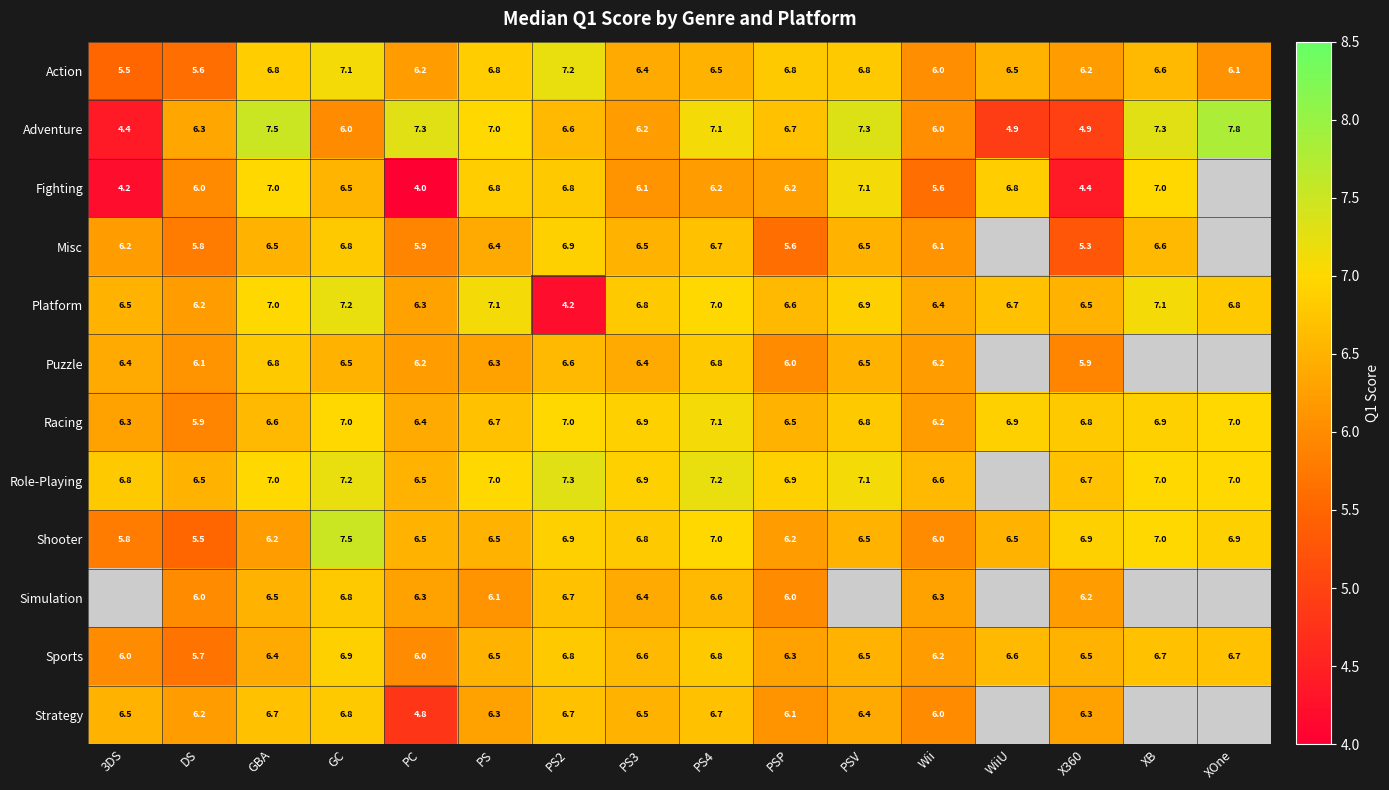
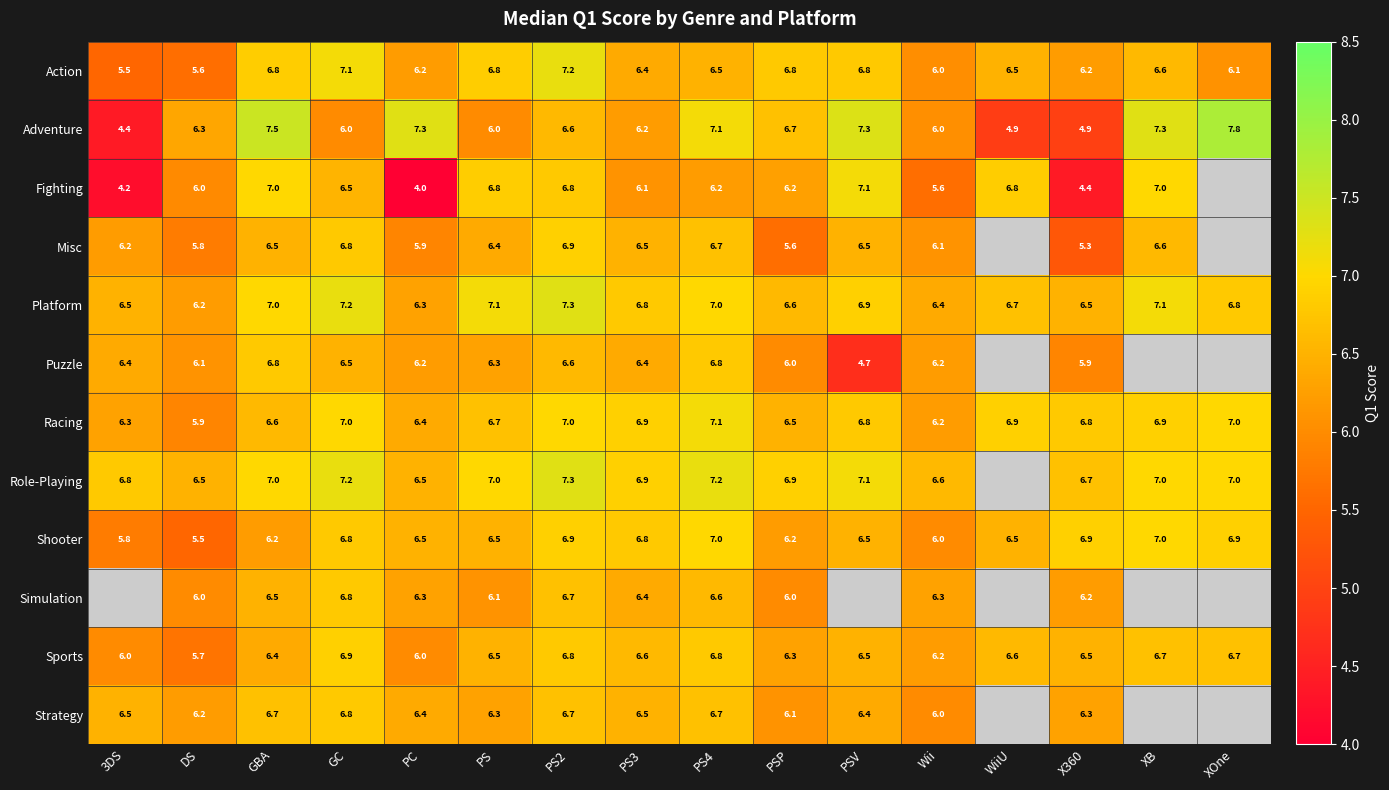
Adventure, PS: 7.0 -> 6.0
Platform, PS2: 4.2 -> 7.3
Puzzle, PSV: 6.5 -> 4.7
Shooter, GC: 7.5 -> 6.8
Strategy, PC: 4.8 -> 6.4
